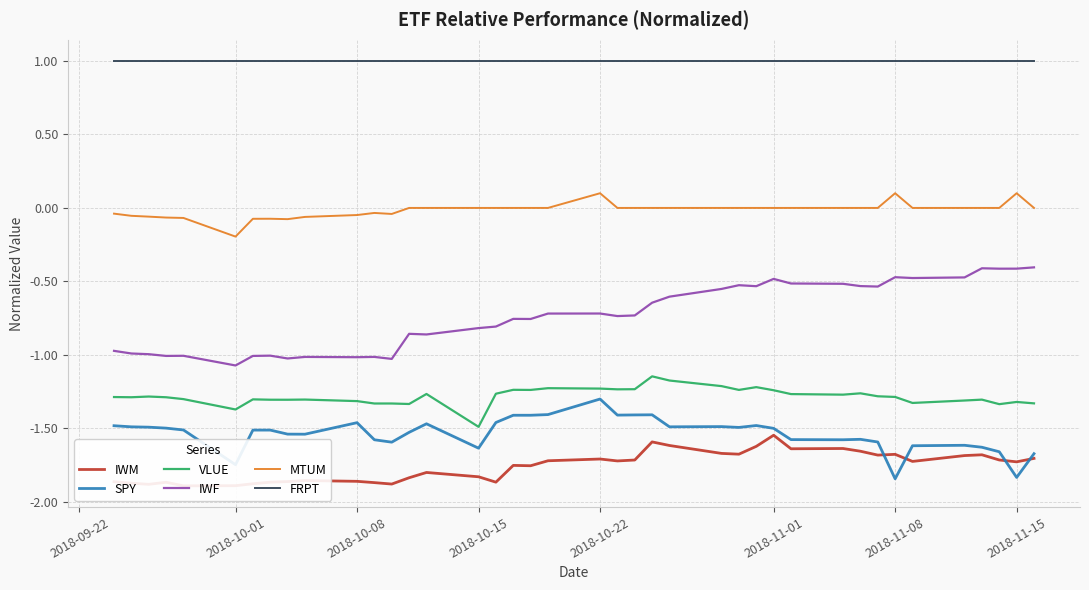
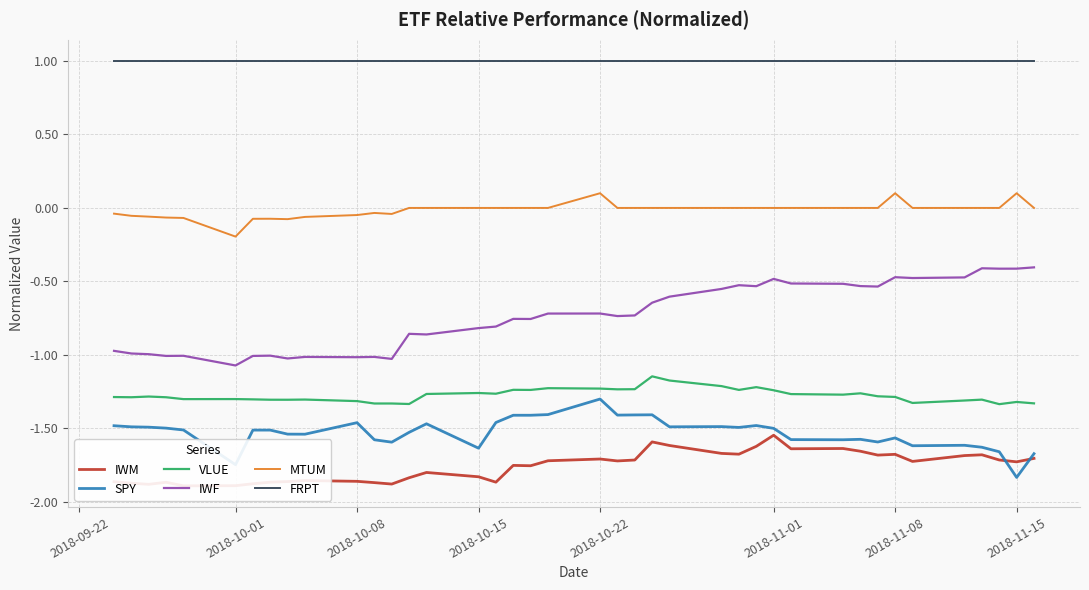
VLUE, 2018-10-01: -1.37 -> -1.30
VLUE, 2018-10-15: -1.49 -> -1.26
SPY, 2018-11-08: -1.84 -> -1.56
